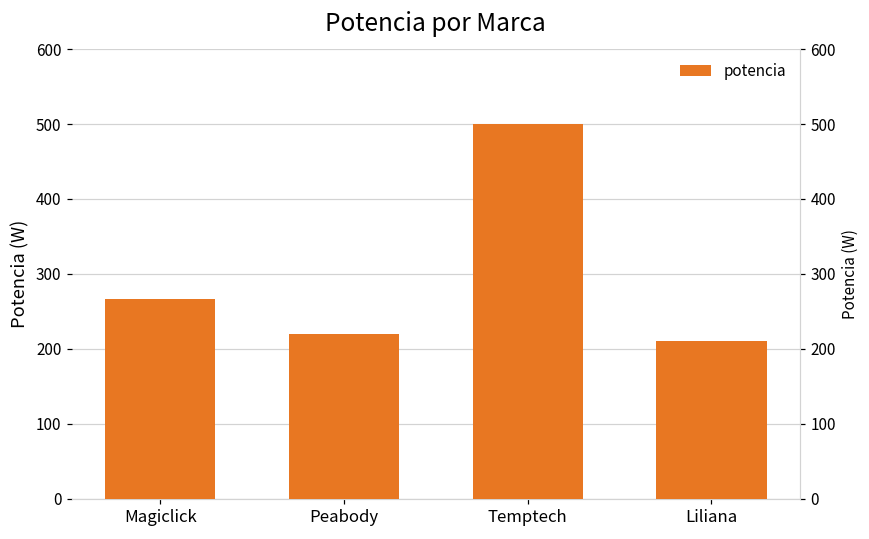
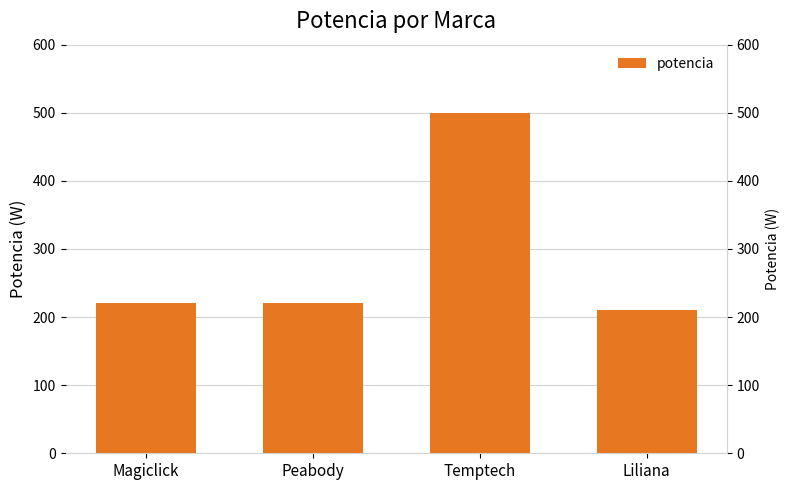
Magiclick: 270 -> 220
